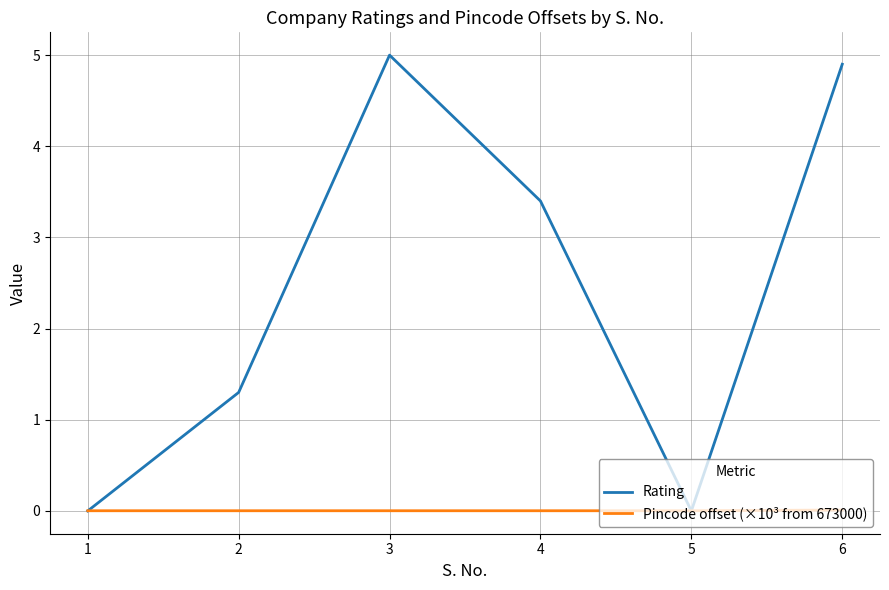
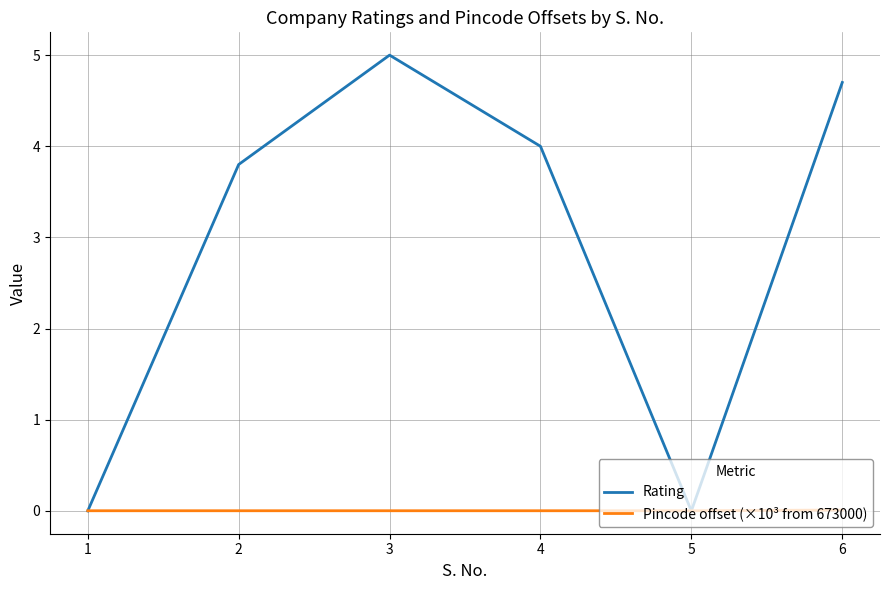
Rating, 2: 1.3 -> 3.8
Rating, 4: 3.4 -> 4.0
Rating, 6: 4.9 -> 4.7
